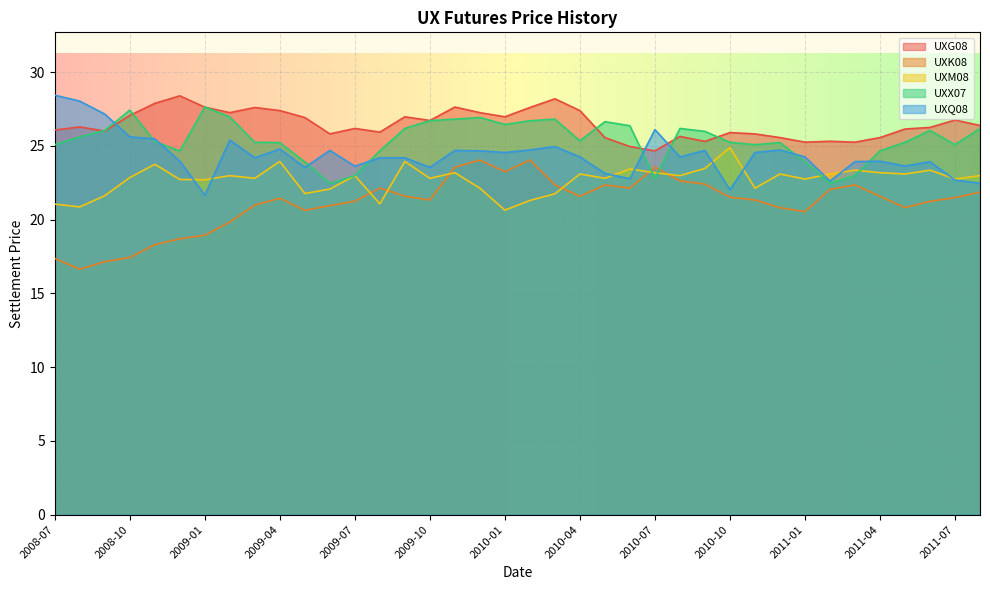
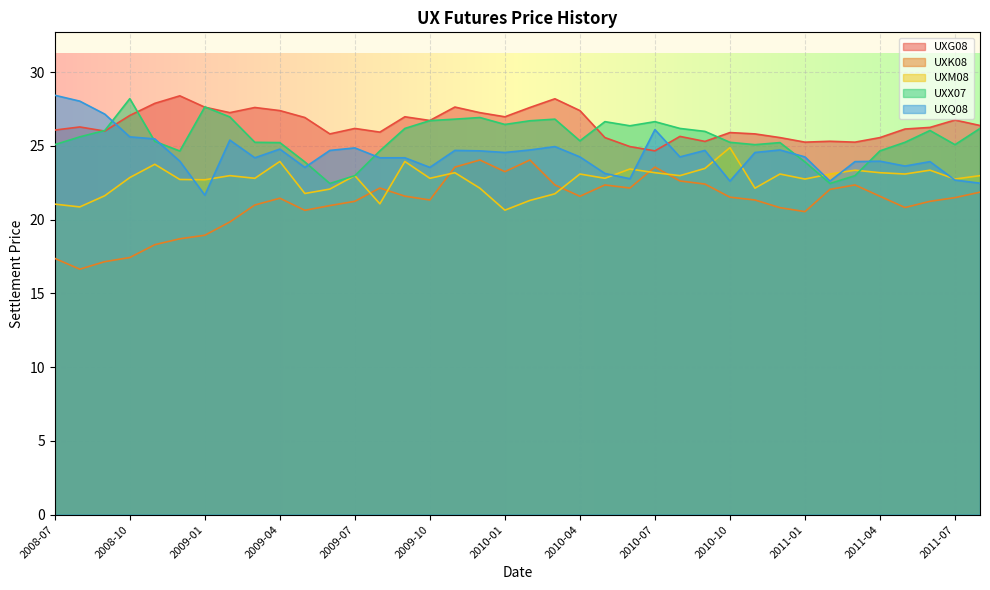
UXX07, 2008-10: 27.4 -> 28.2
UXQ08, 2009-07: 23.6 -> 24.9
UXX07, 2010-07: 22.8 -> 26.6
UXQ08, 2010-10: 22.0 -> 22.6
